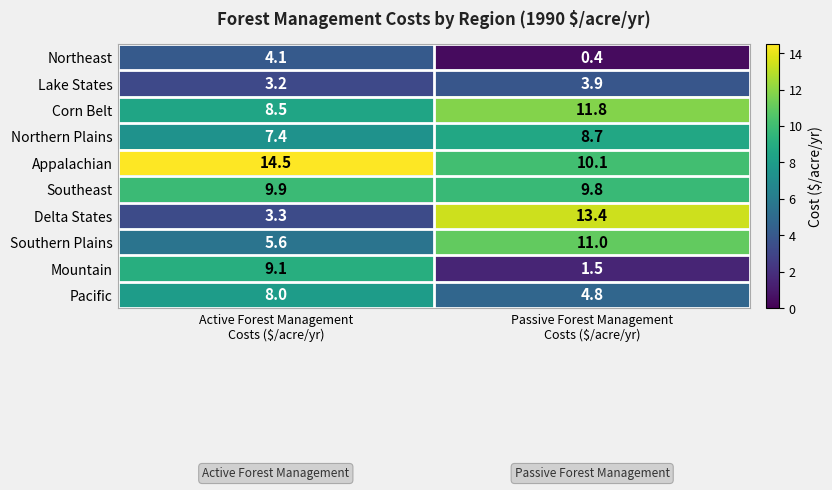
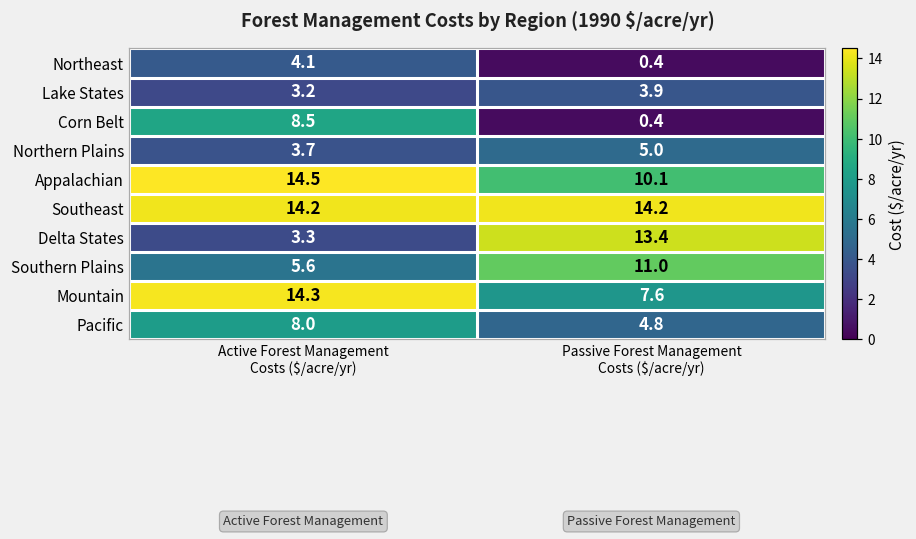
Corn Belt, Passive Forest Management Costs ($/acre/yr): 11.8 -> 0.4
Northern Plains, Active Forest Management Costs ($/acre/yr): 7.4 -> 3.7
Northern Plains, Passive Forest Management Costs ($/acre/yr): 8.7 -> 5.0
Southeast, Active Forest Management Costs ($/acre/yr): 9.9 -> 14.2
Southeast, Passive Forest Management Costs ($/acre/yr): 9.8 -> 14.2
Mountain, Active Forest Management Costs ($/acre/yr): 9.1 -> 14.3
Mountain, Passive Forest Management Costs ($/acre/yr): 1.5 -> 7.6
